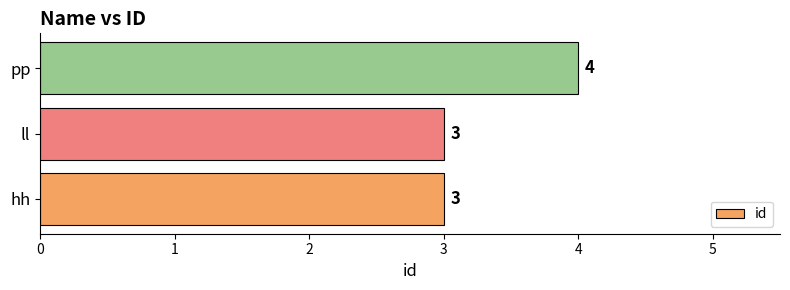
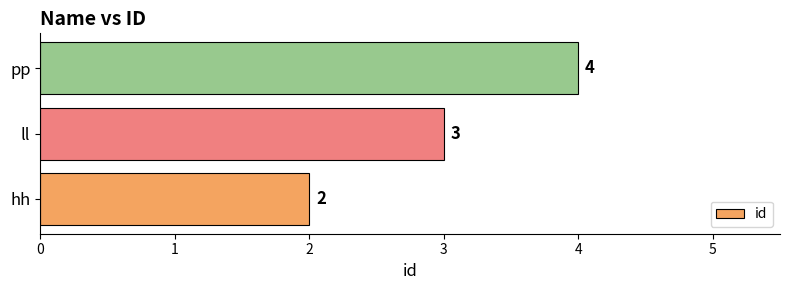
hh: 3 -> 2
